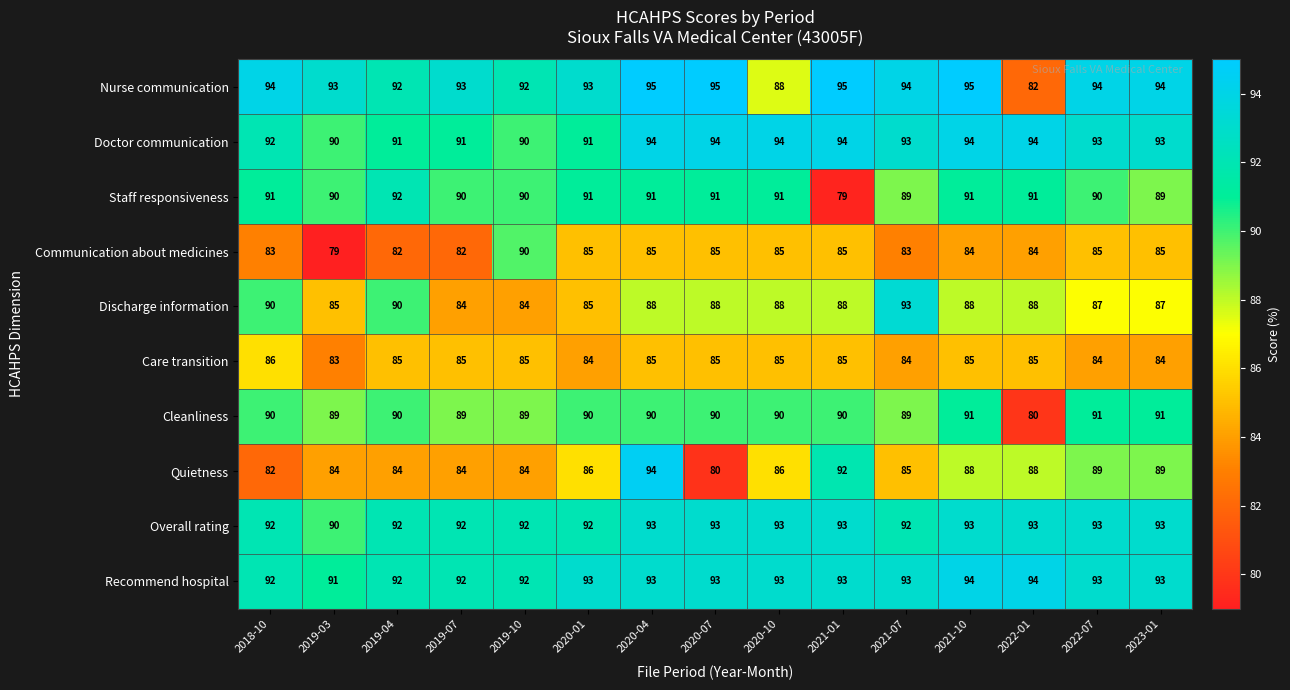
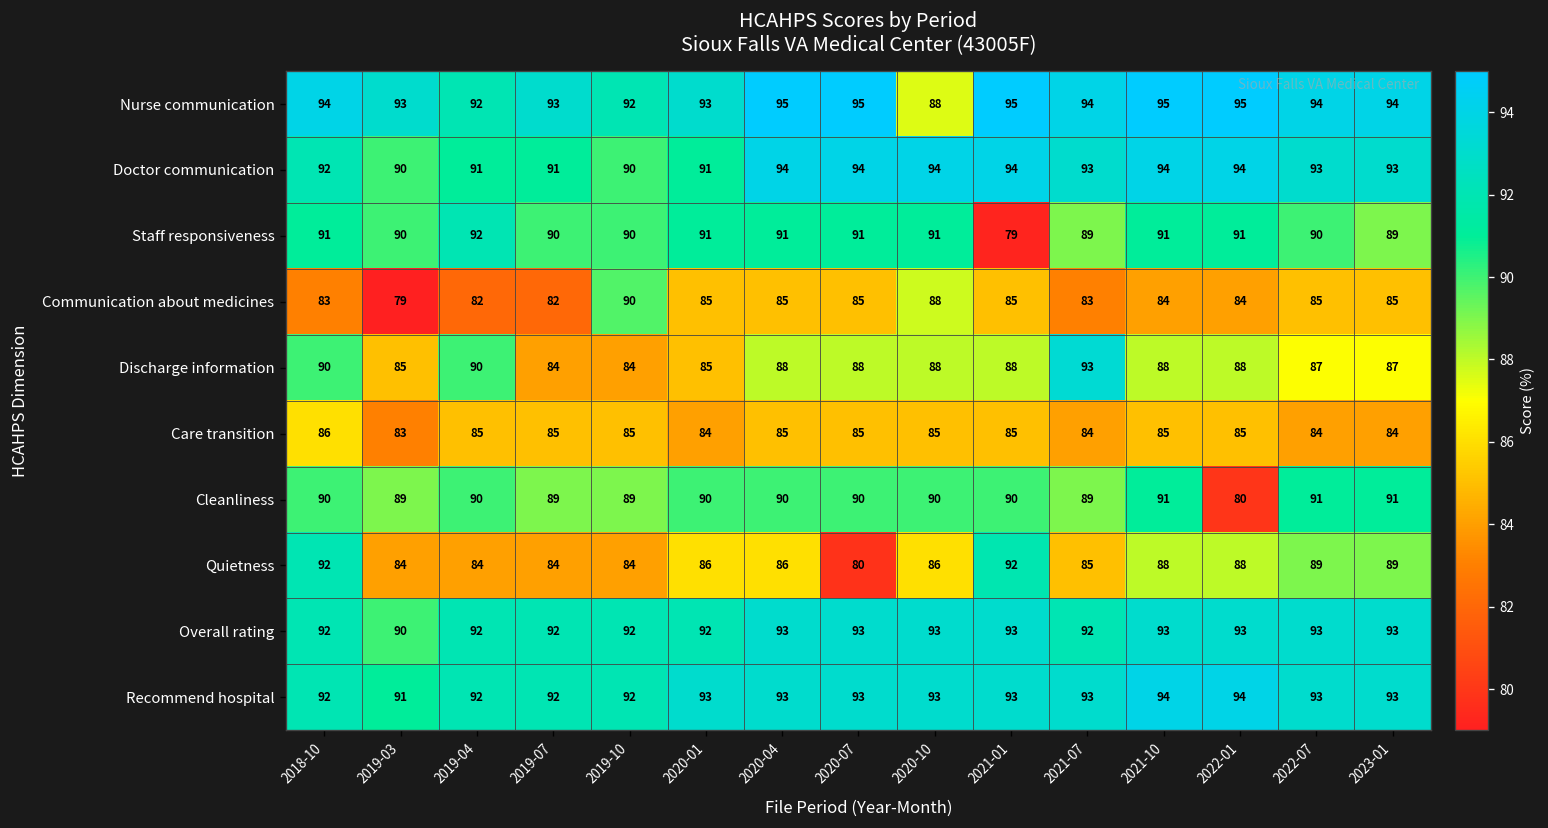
Nurse communication, 2022-01: 82 -> 95
Communication about medicines, 2020-10: 85 -> 88
Quietness, 2018-10: 82 -> 92
Quietness, 2020-04: 94 -> 86
